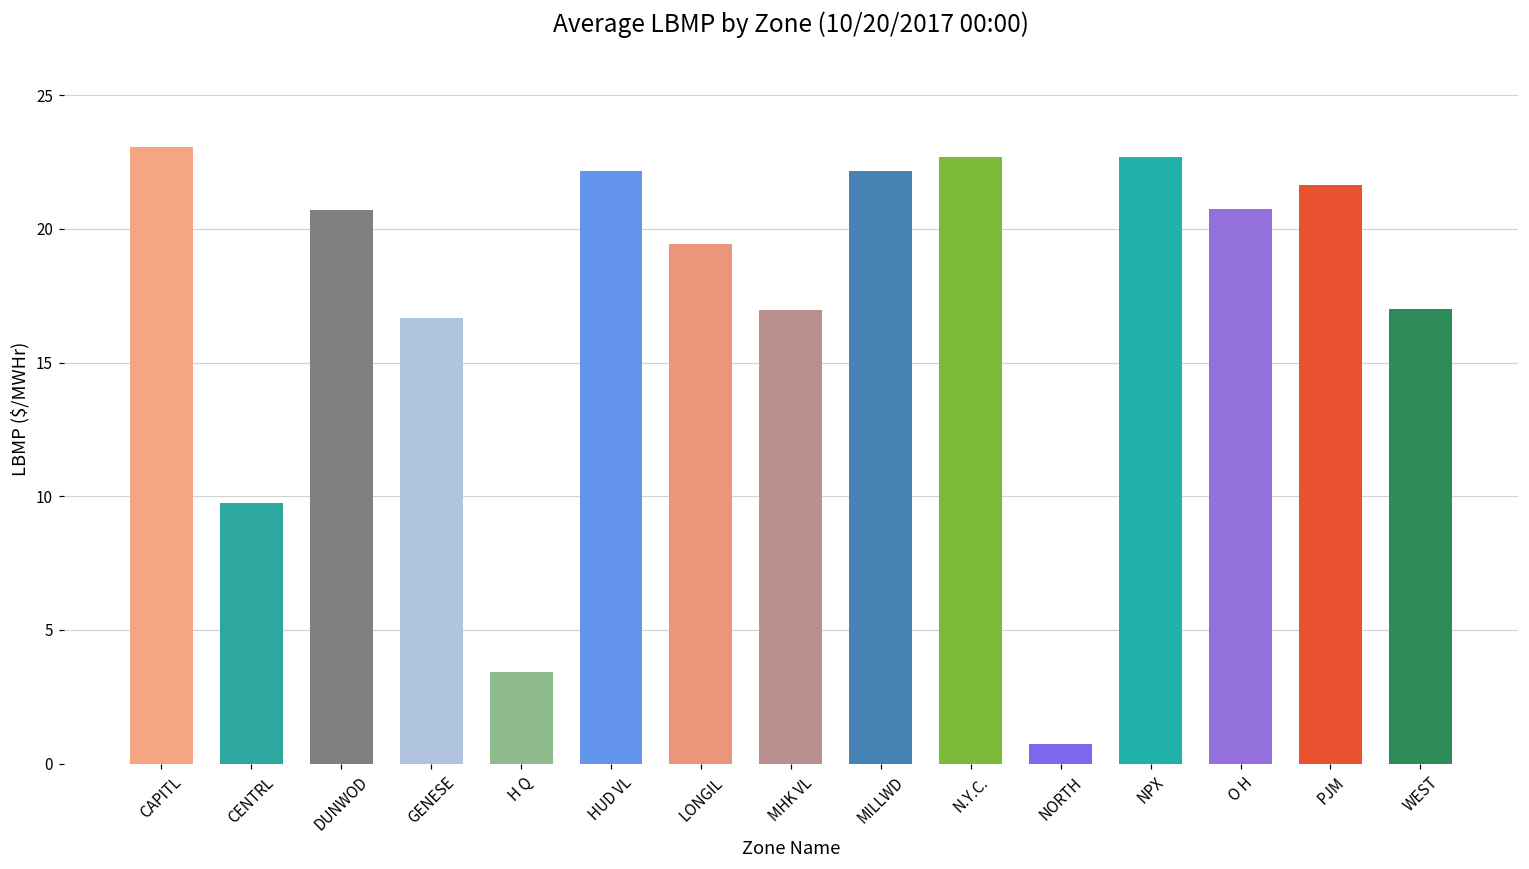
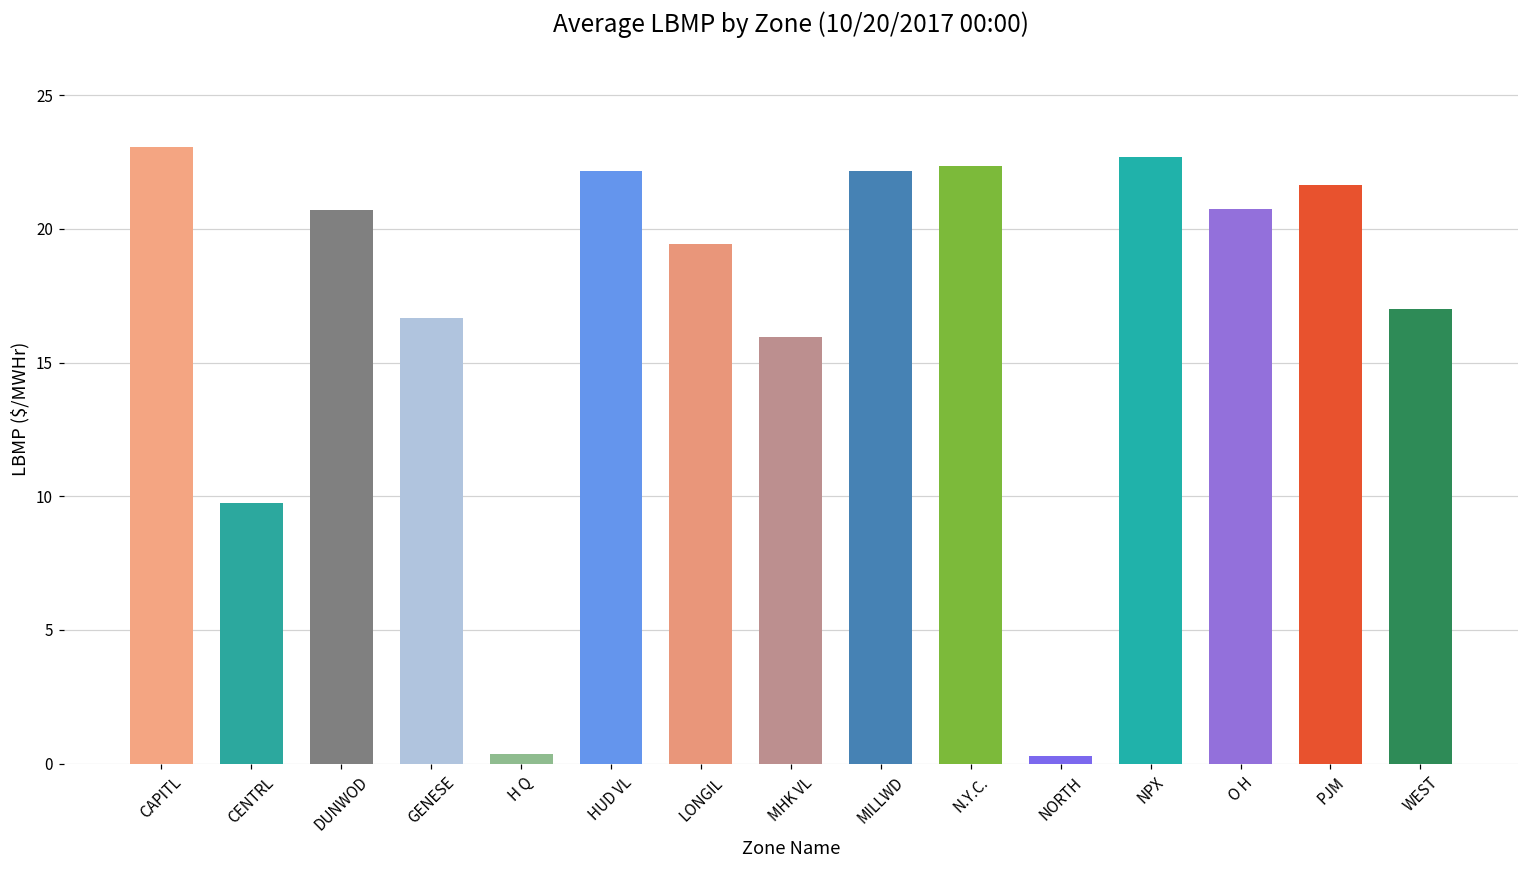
H Q: 3.4 -> 0.4
MHK VL: 17.0 -> 16.0
N.Y.C.: 22.7 -> 22.3
NORTH: 0.7 -> 0.3
